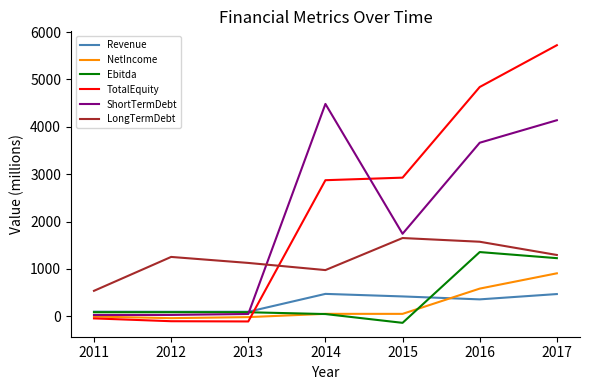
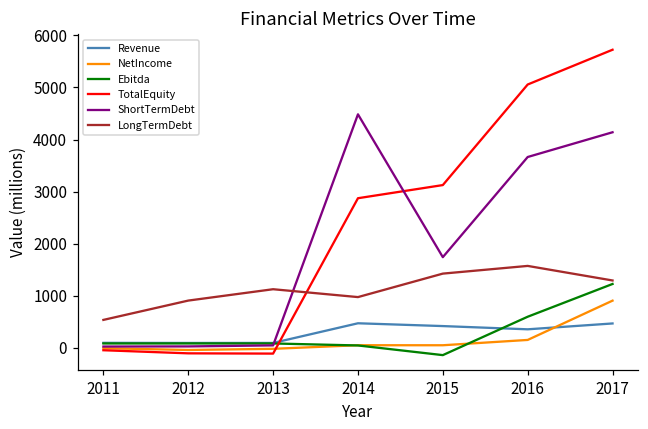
LongTermDebt, 2012: 1300 -> 900
TotalEquity, 2015: 2900 -> 3100
LongTermDebt, 2015: 1700 -> 1400
NetIncome, 2016: 600 -> 200
Ebitda, 2016: 1400 -> 600
TotalEquity, 2016: 4800 -> 5100
